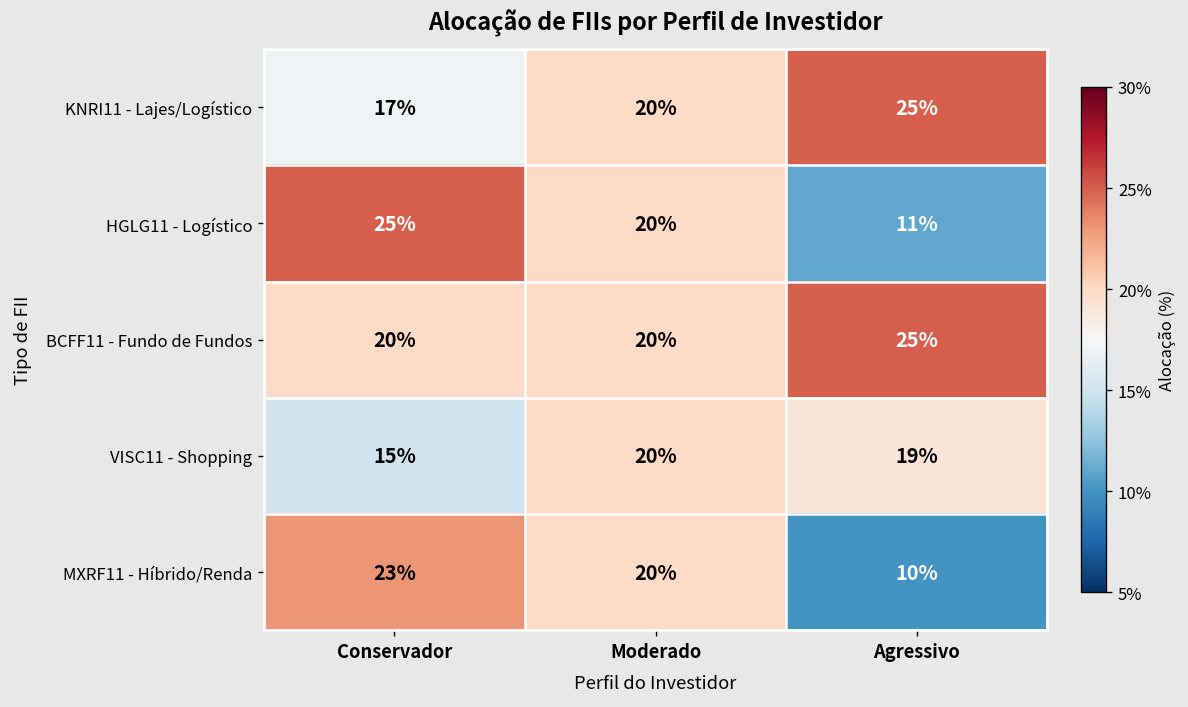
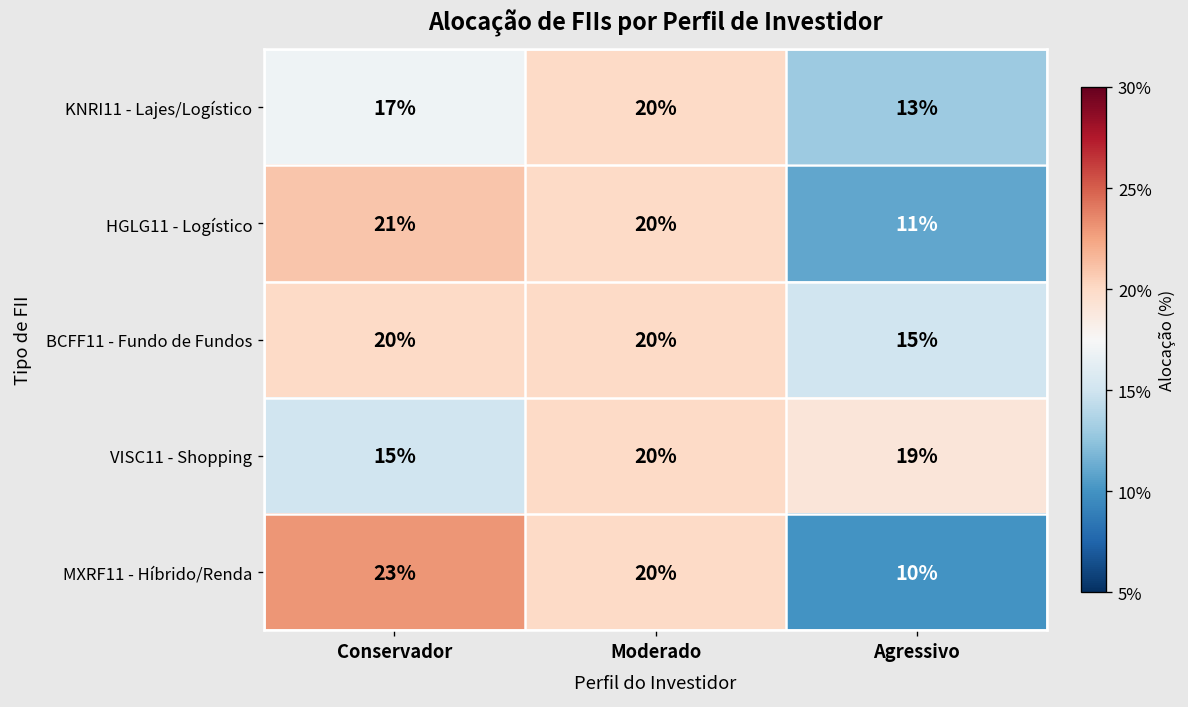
KNRI11 - Lajes/Logístico, Agressivo: 25% -> 13%
HGLG11 - Logístico, Conservador: 25% -> 21%
BCFF11 - Fundo de Fundos, Agressivo: 25% -> 15%
